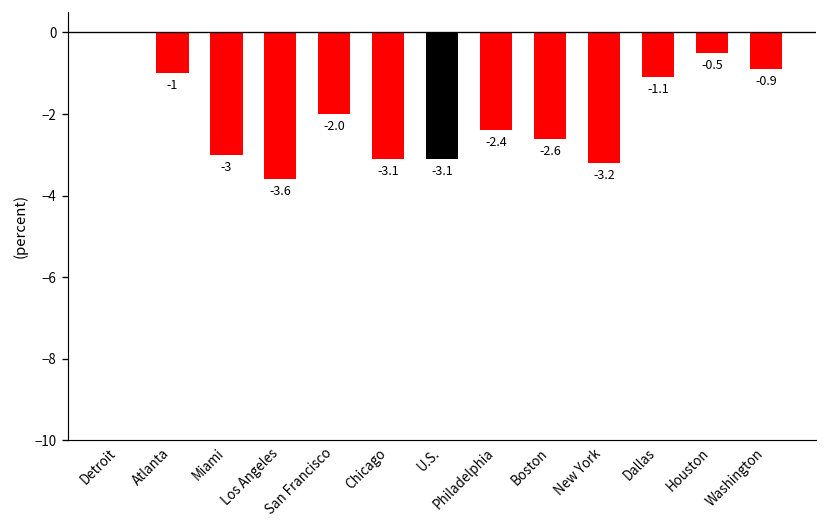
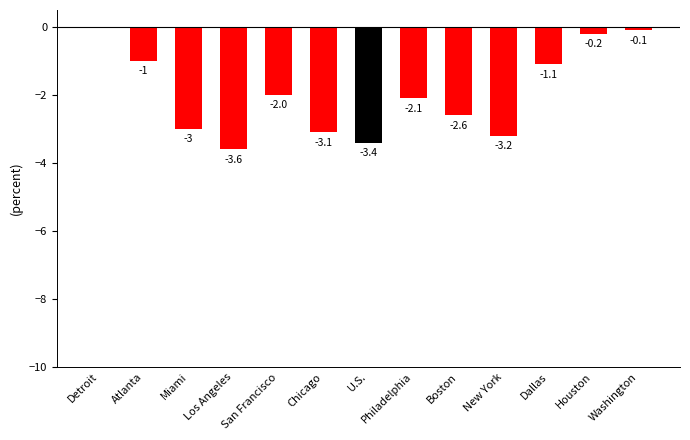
U.S.: -3.1 -> -3.4
Philadelphia: -2.4 -> -2.1
Houston: -0.5 -> -0.2
Washington: -0.9 -> -0.1
